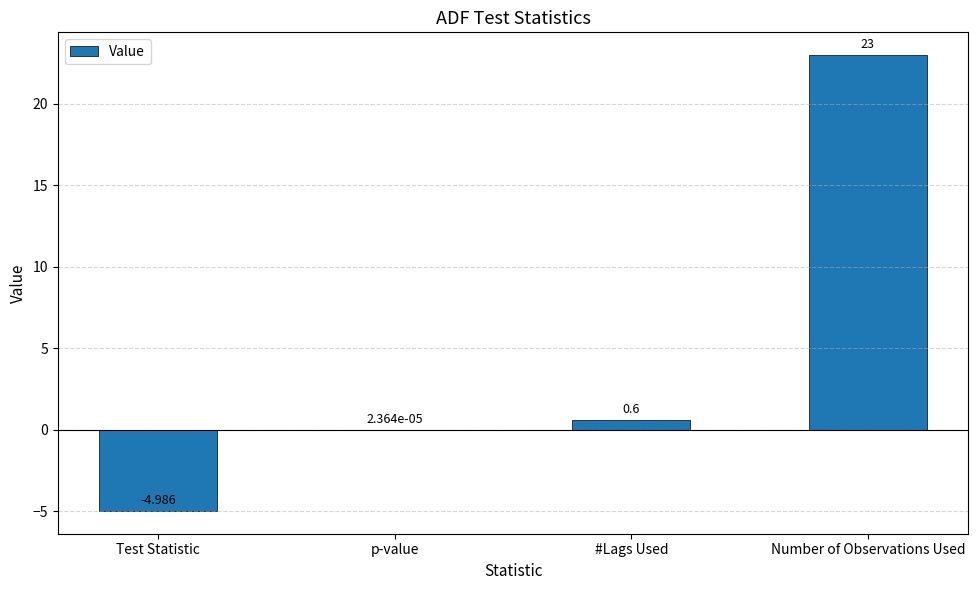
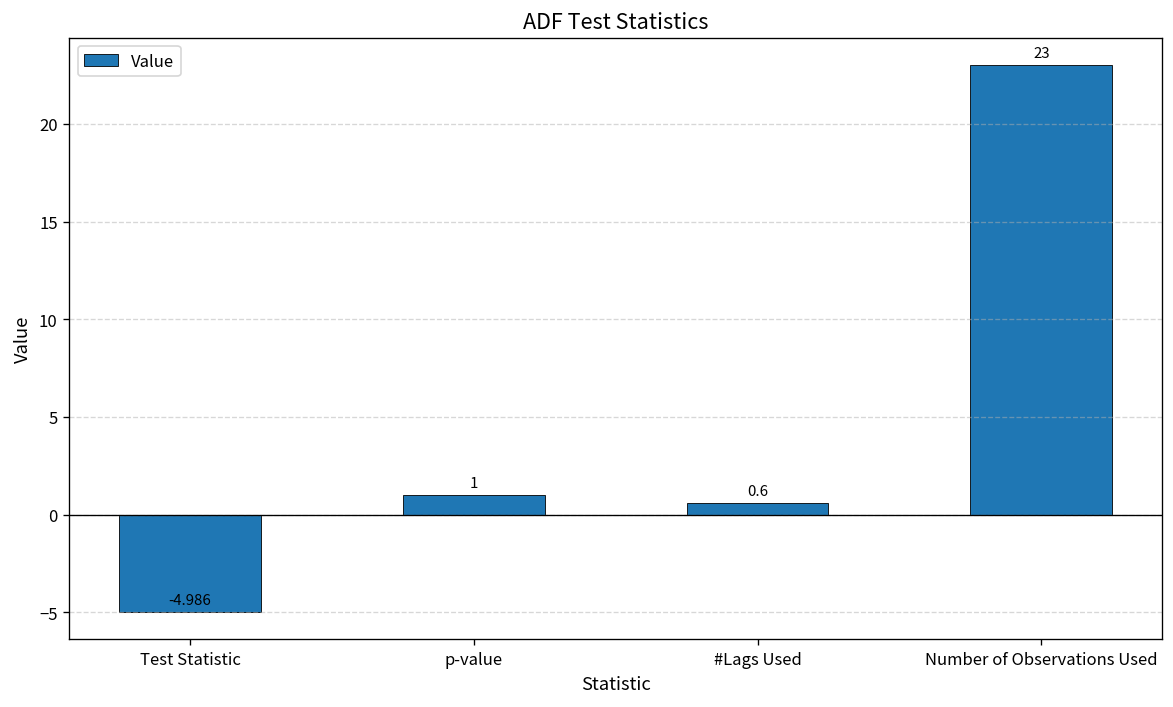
p-value: 2.364e-05 -> 1
